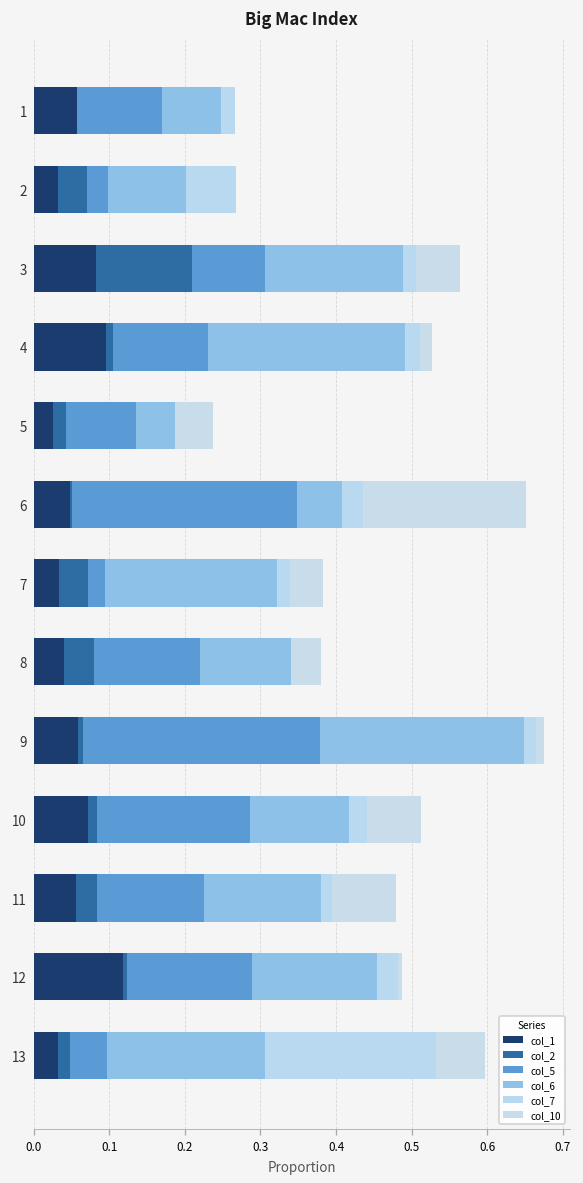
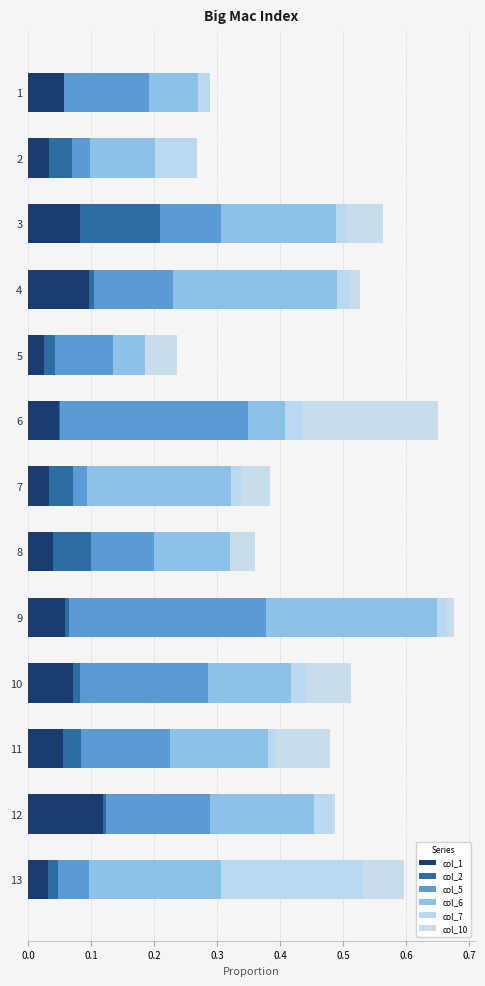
col_5, 1: 0.11 -> 0.13
col_2, 8: 0.04 -> 0.06
col_5, 8: 0.14 -> 0.10
